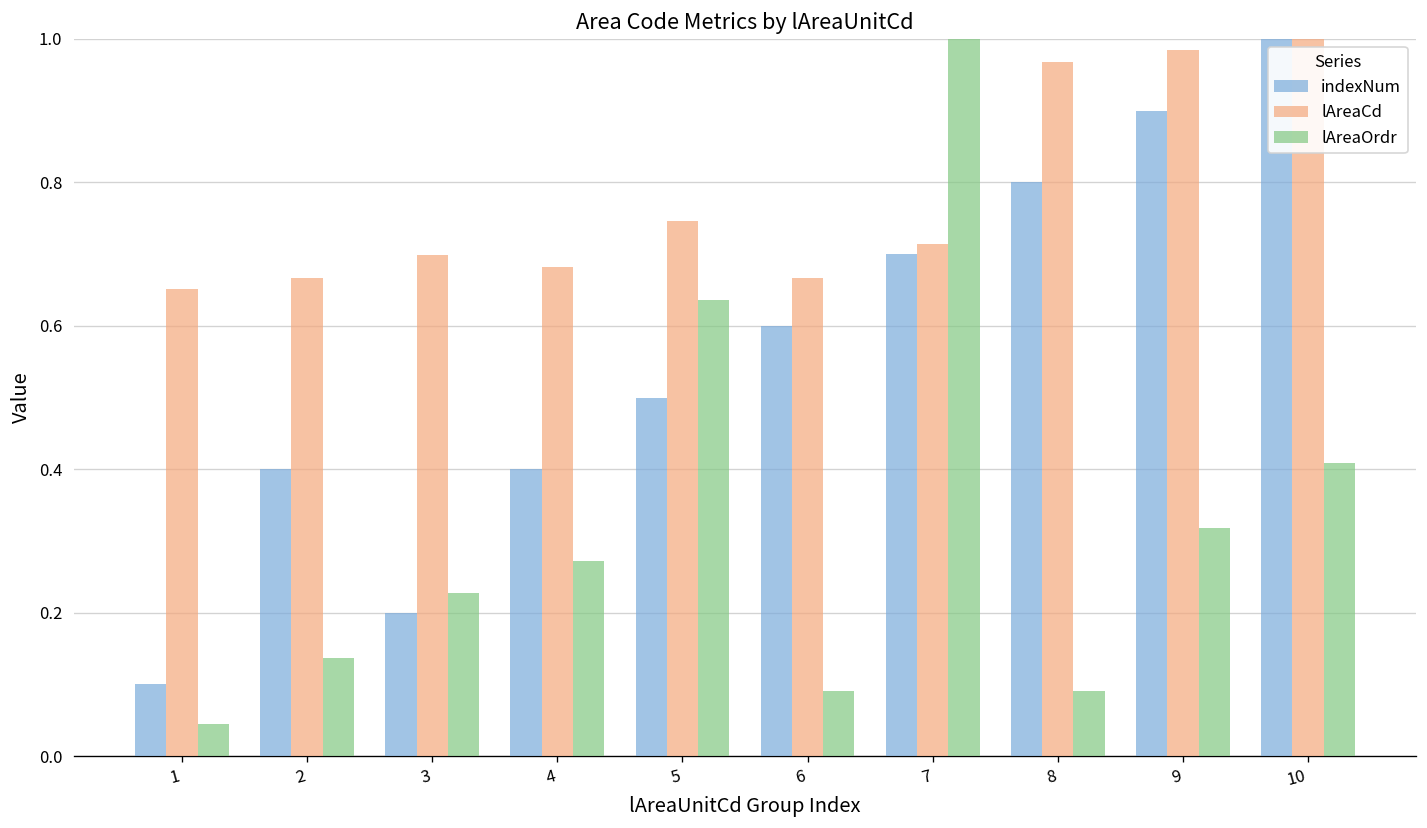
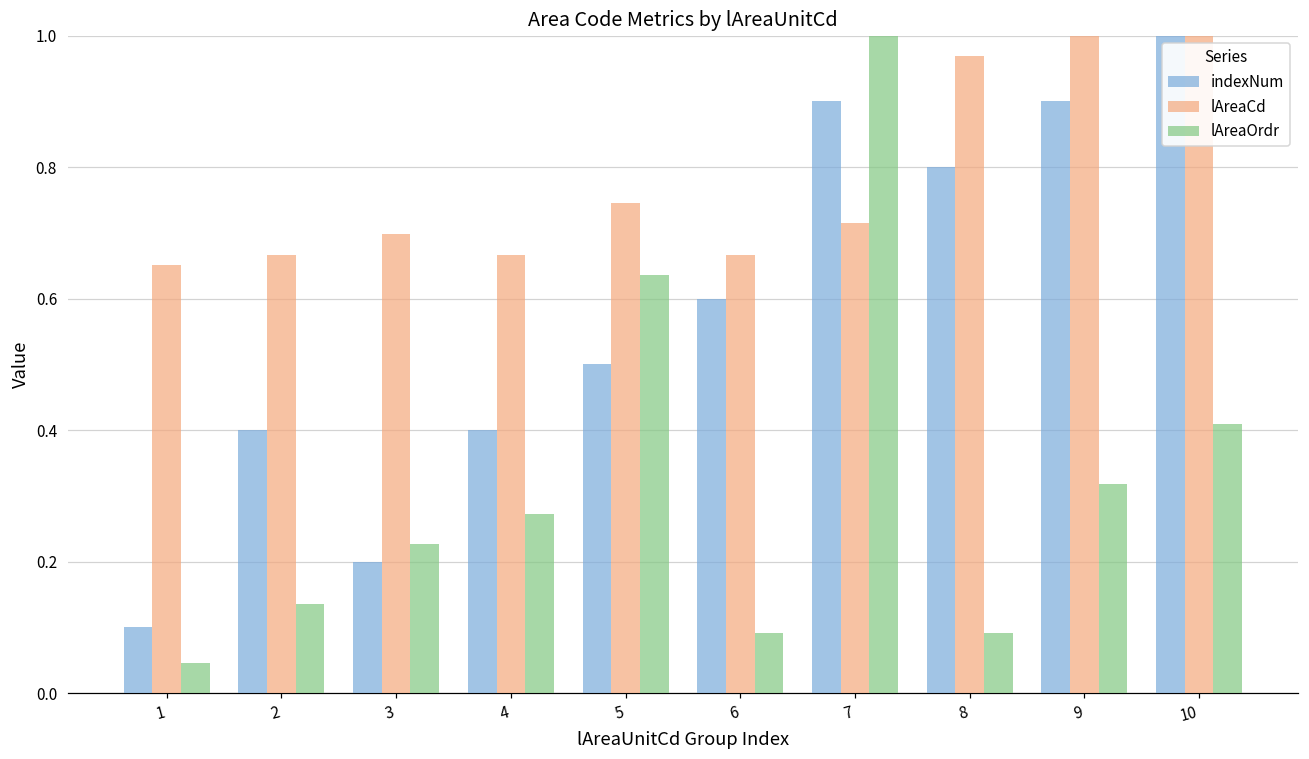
lAreaCd, 4: 0.68 -> 0.67
indexNum, 7: 0.70 -> 0.90
lAreaCd, 9: 0.98 -> 1.00
